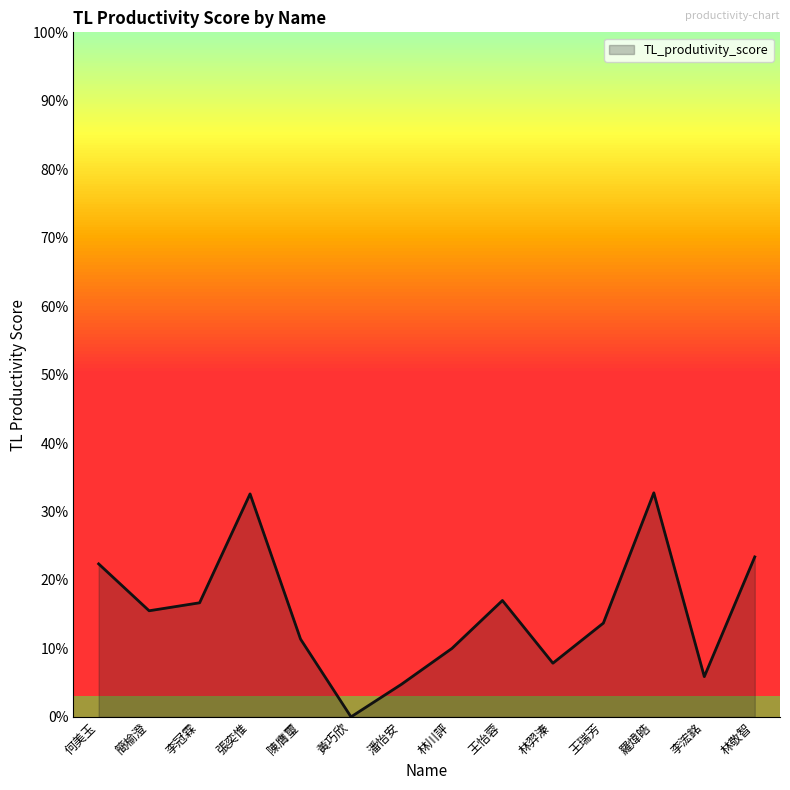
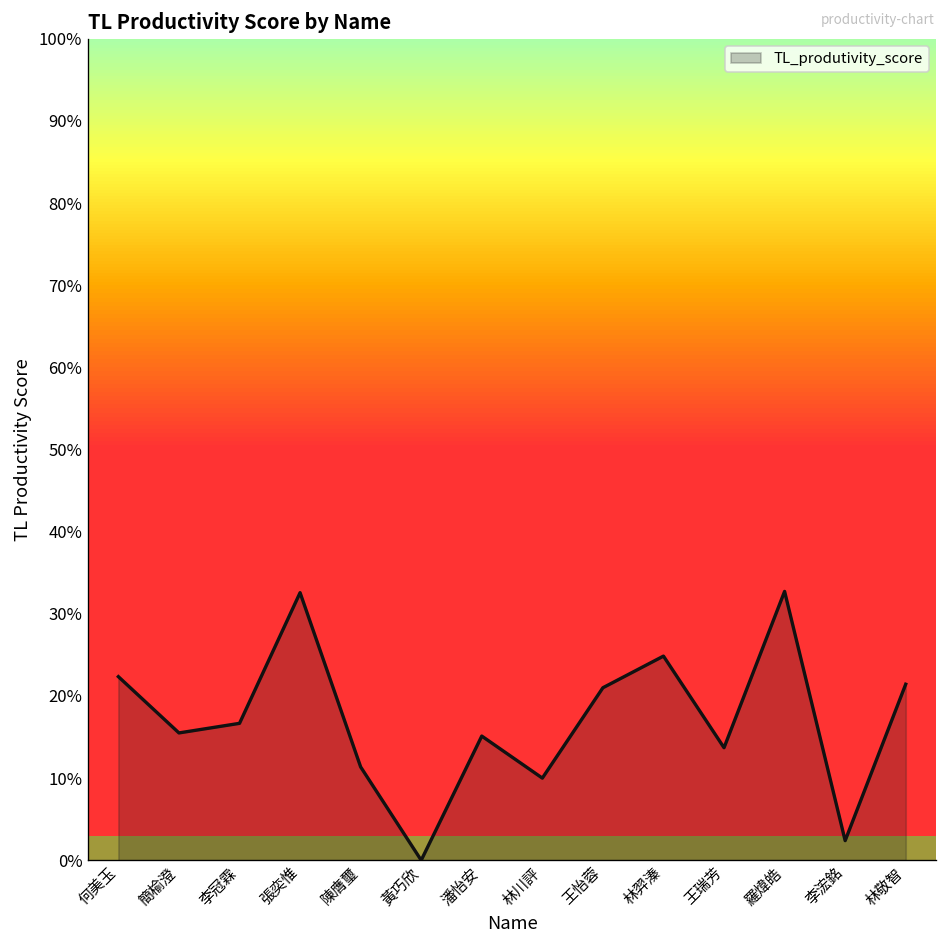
潘怡安: 5% -> 15%
王怡蓉: 17% -> 21%
林羿溱: 8% -> 25%
李浤銘: 6% -> 2%
林敬智: 23% -> 21%
